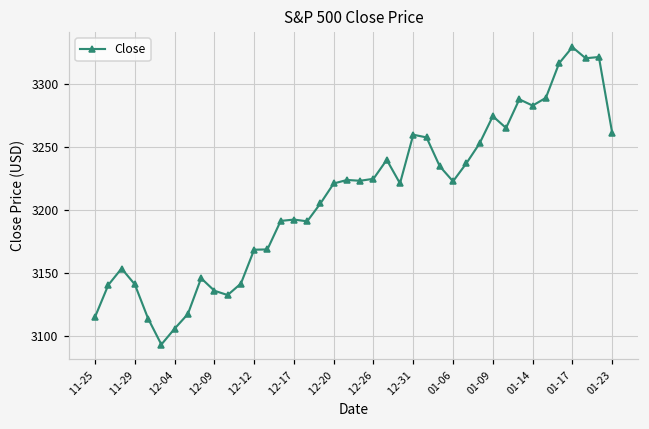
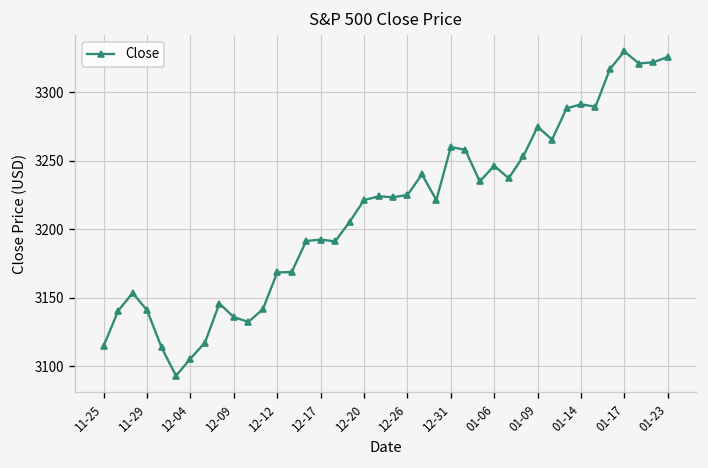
01-06: 3223 -> 3246
01-14: 3283 -> 3291
01-23: 3262 -> 3326
